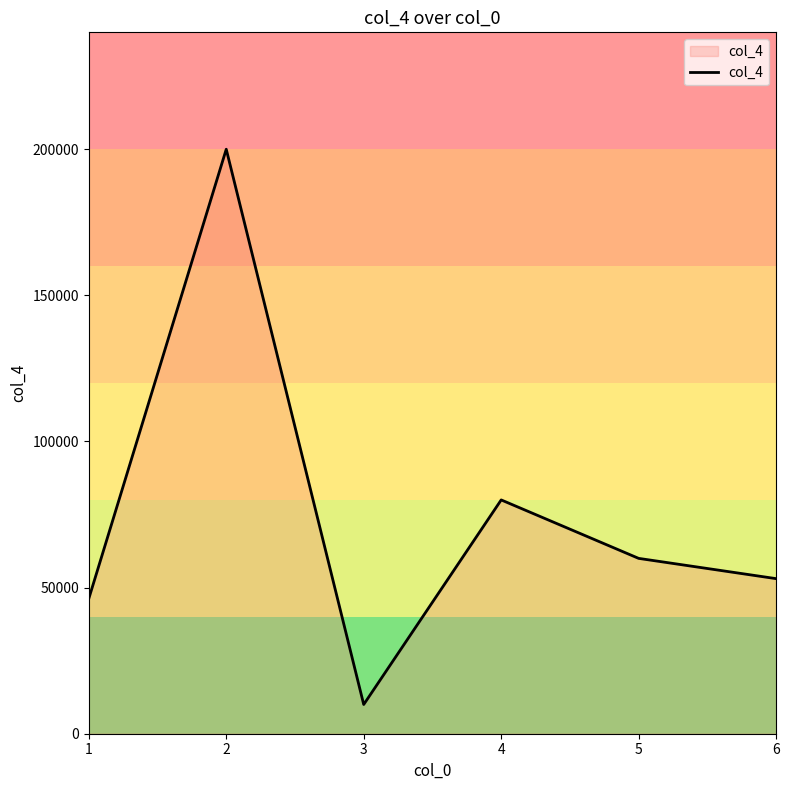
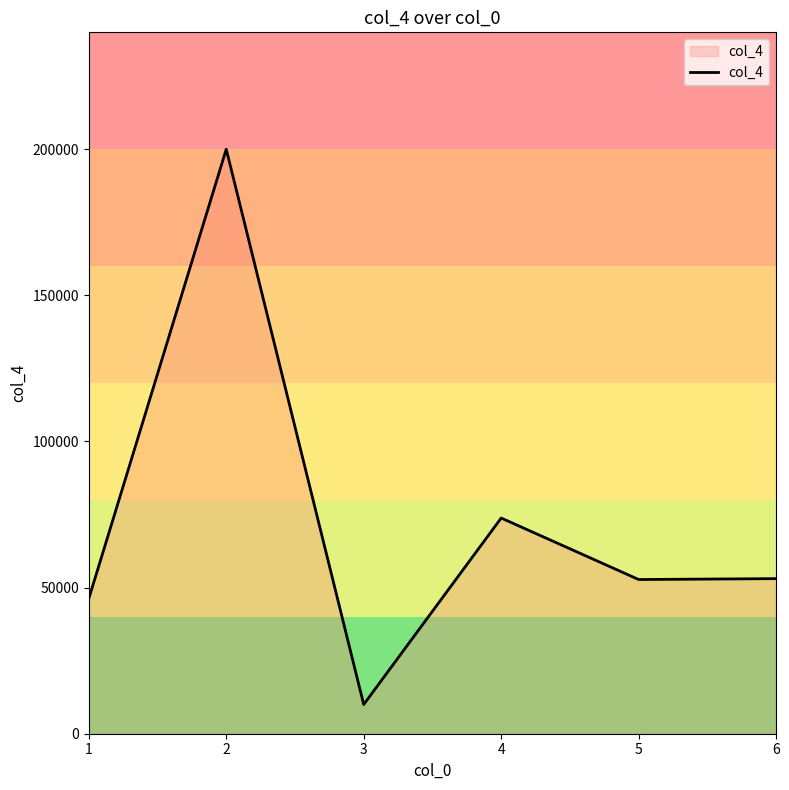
4: 80000 -> 74000
5: 60000 -> 53000
